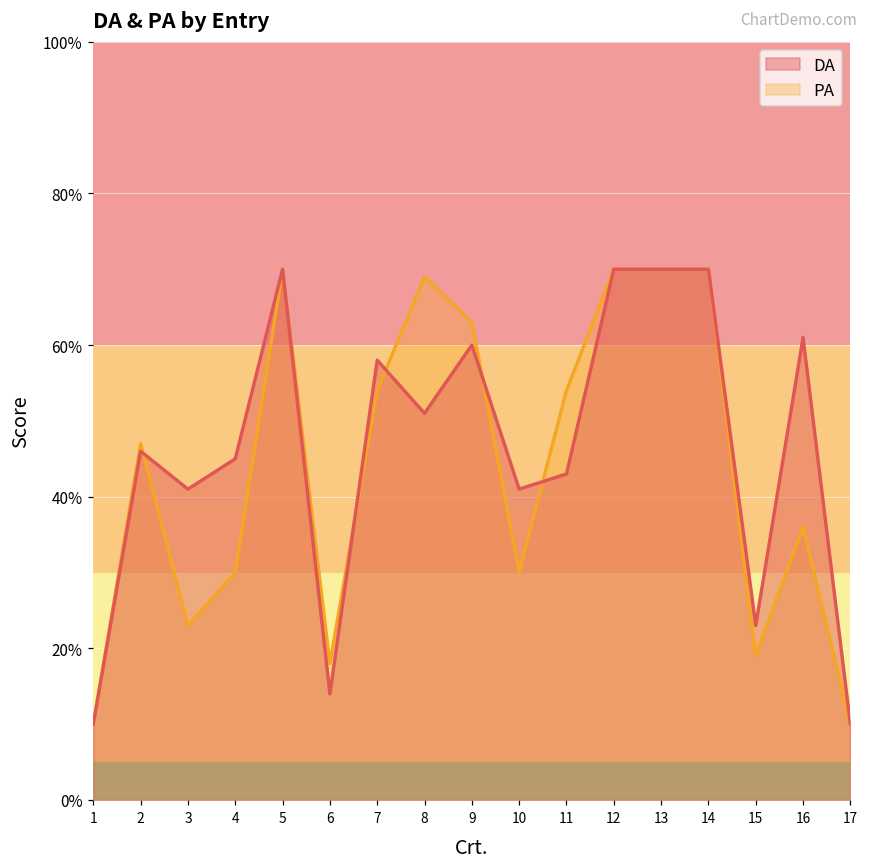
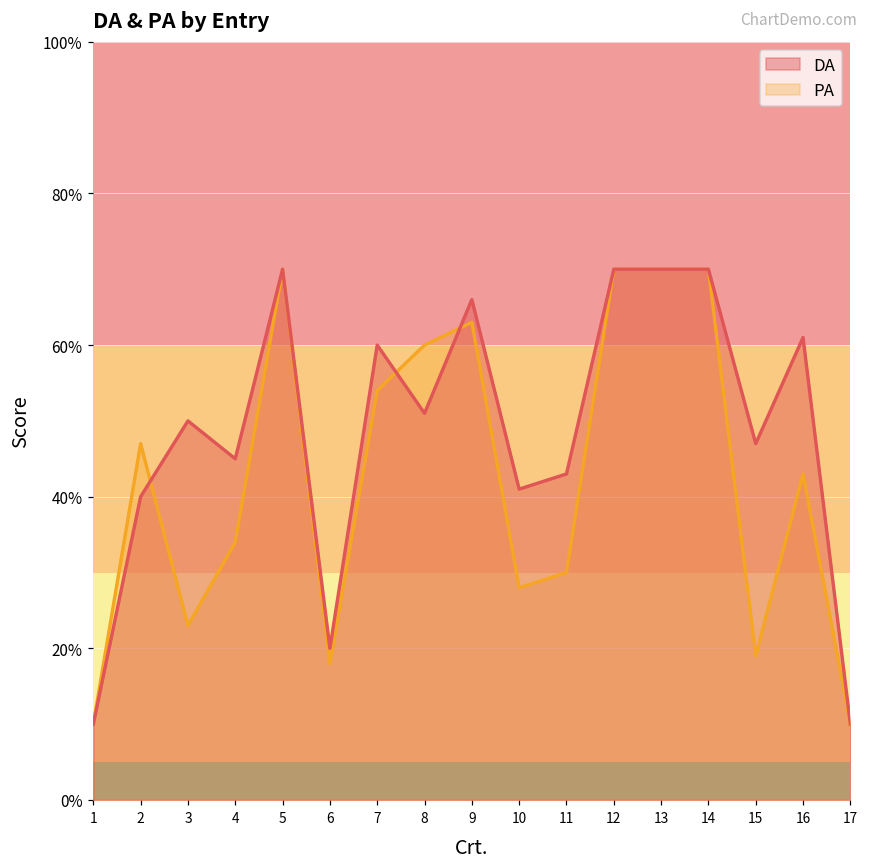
DA, 2: 46% -> 40%
DA, 3: 41% -> 50%
PA, 4: 30% -> 34%
DA, 6: 14% -> 20%
DA, 7: 58% -> 60%
PA, 8: 69% -> 60%
DA, 9: 60% -> 66%
PA, 10: 30% -> 28%
PA, 11: 54% -> 30%
DA, 15: 23% -> 47%
PA, 16: 36% -> 43%
